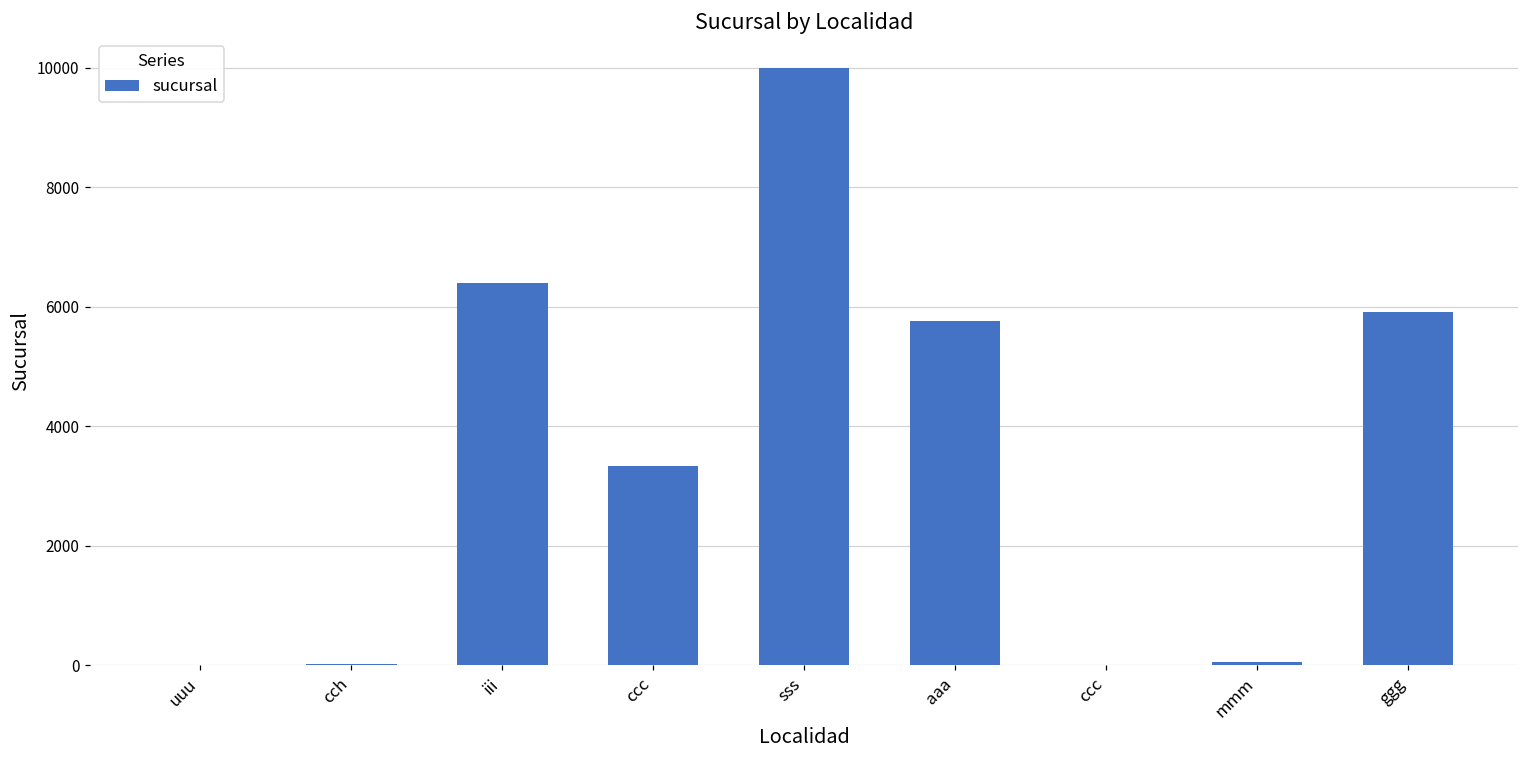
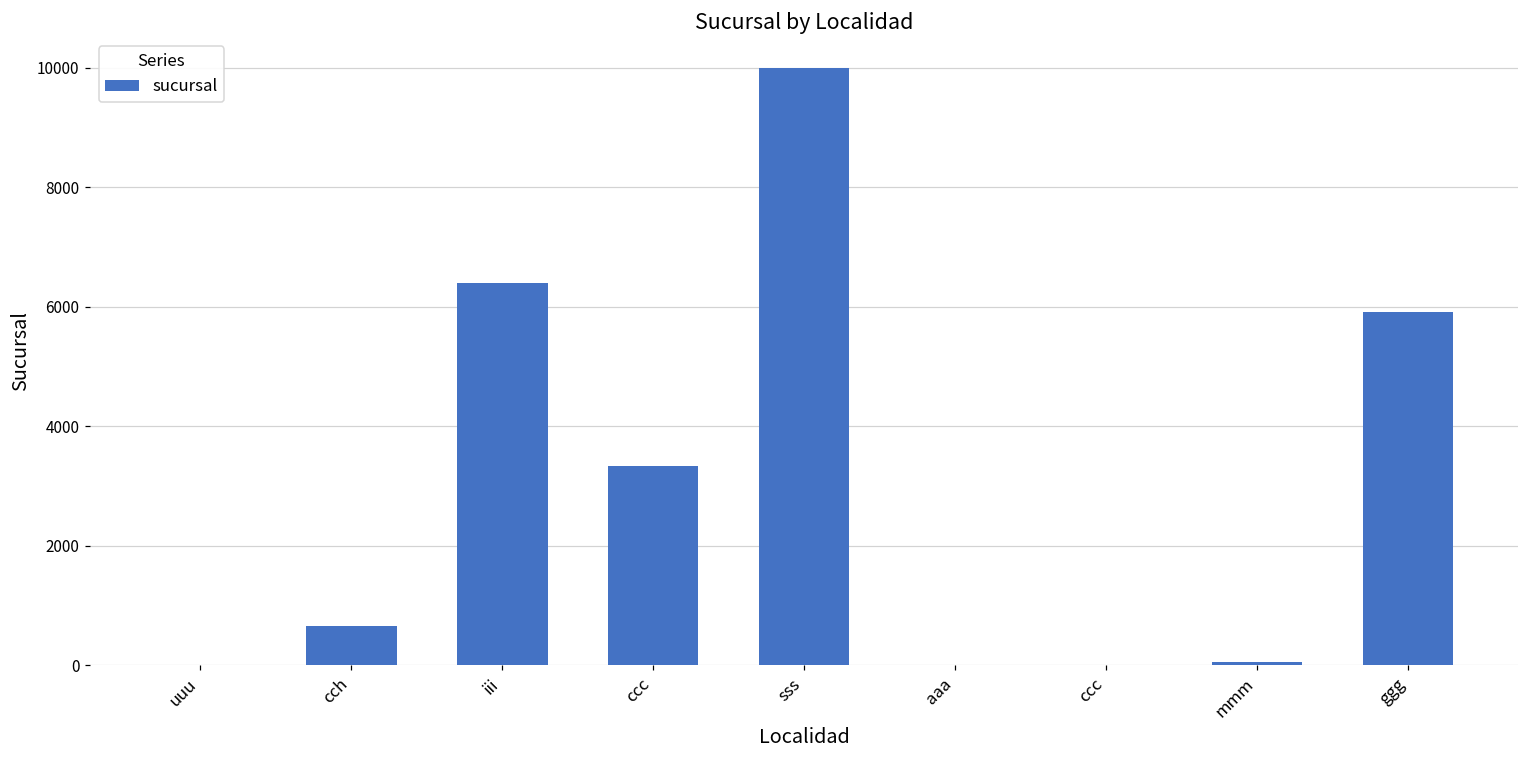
cch: 0 -> 700
aaa: 5800 -> 0
